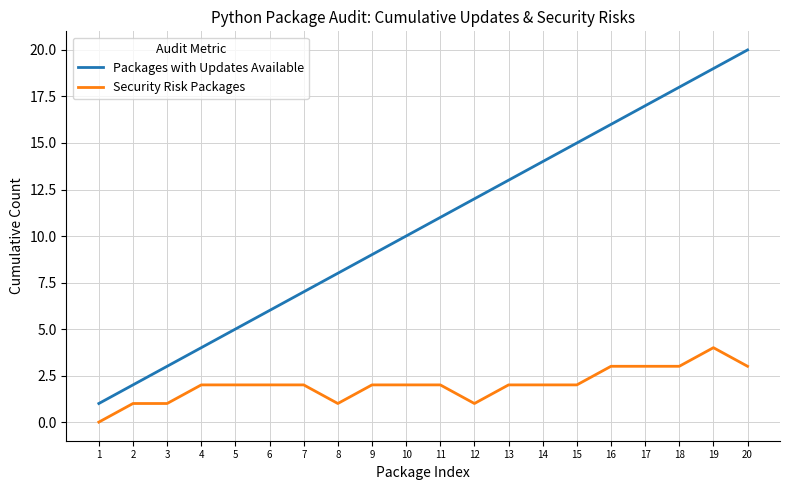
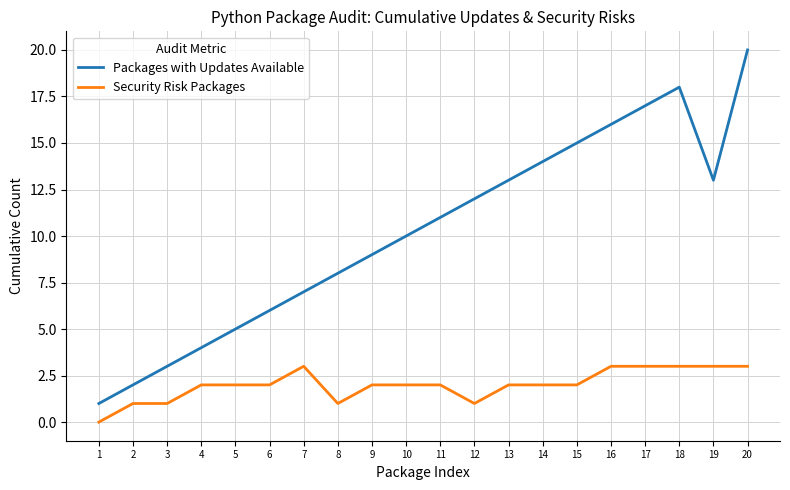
Security Risk Packages, 7: 2 -> 3
Packages with Updates Available, 19: 19 -> 13
Security Risk Packages, 19: 4 -> 3
